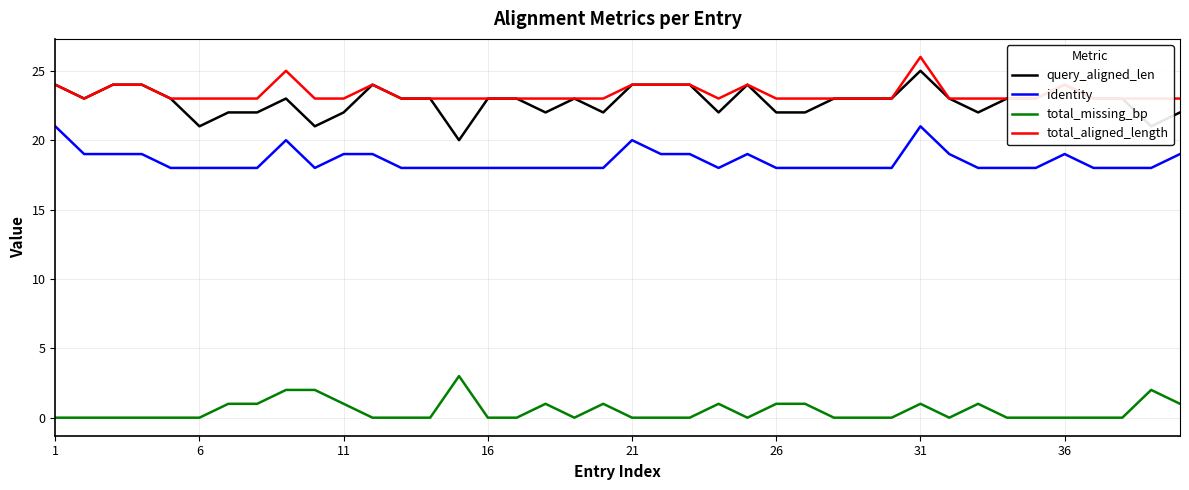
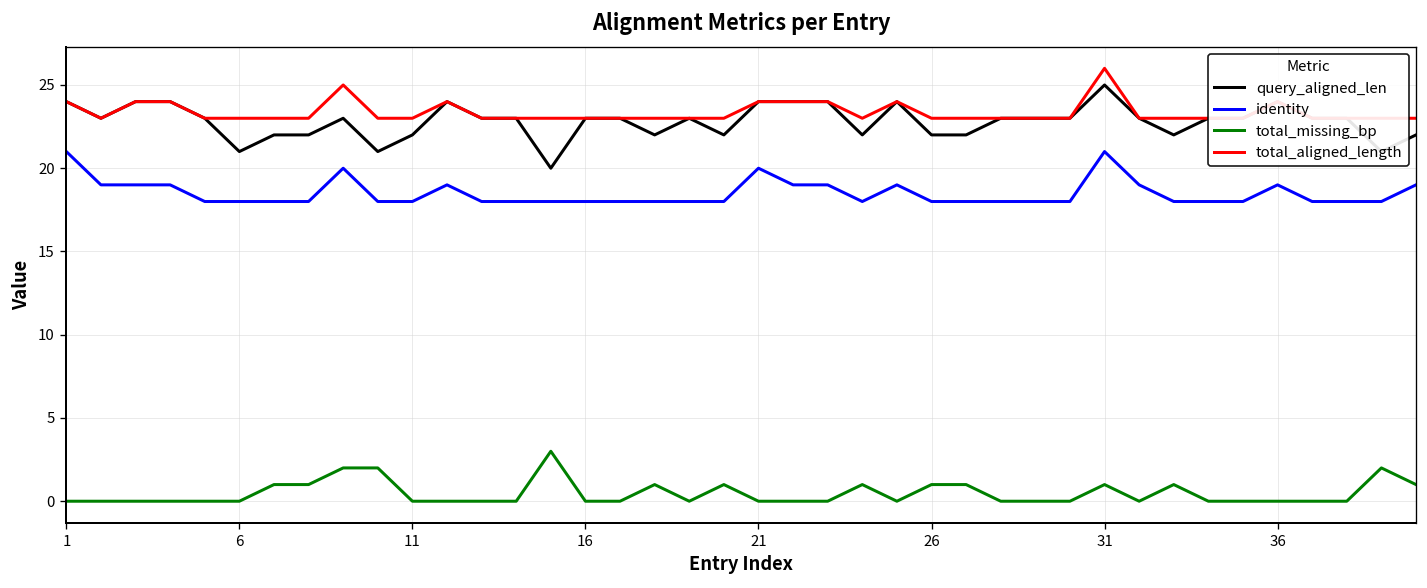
identity, 11: 19 -> 18
total_missing_bp, 11: 1 -> 0
